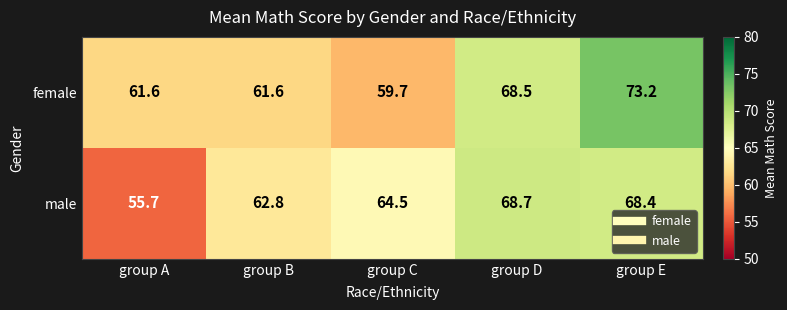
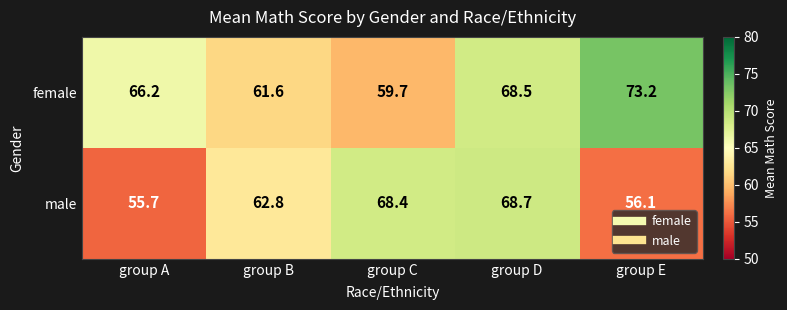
female, group A: 61.6 -> 66.2
male, group C: 64.5 -> 68.4
male, group E: 68.4 -> 56.1
